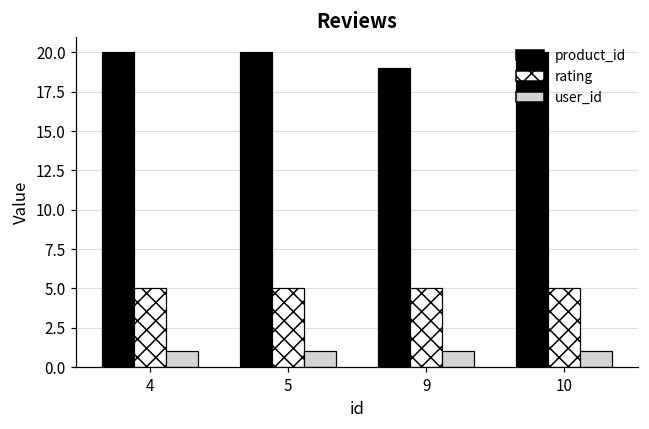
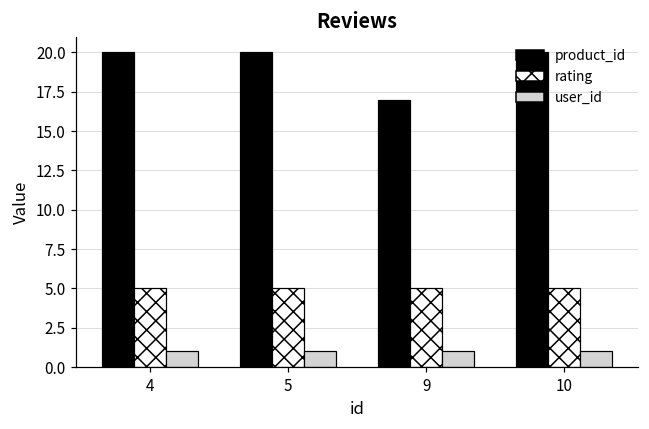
product_id, 9: 19 -> 17
